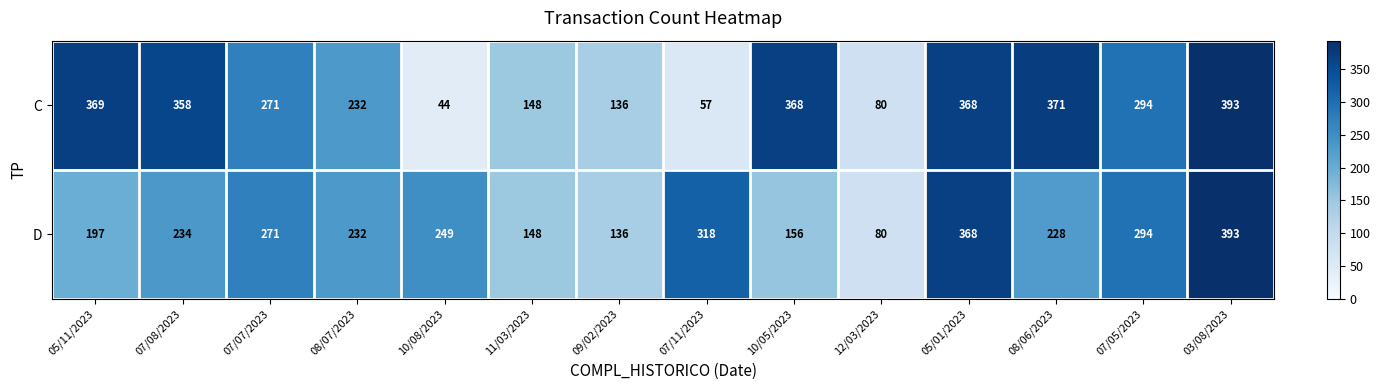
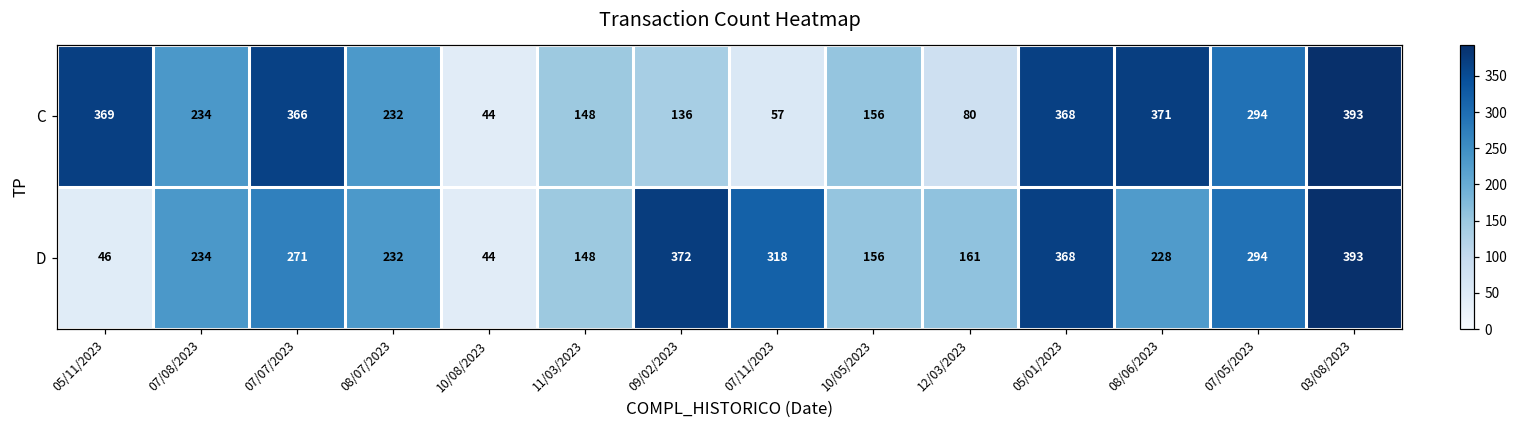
C, 07/08/2023: 358 -> 234
C, 07/07/2023: 271 -> 366
C, 10/05/2023: 368 -> 156
D, 05/11/2023: 197 -> 46
D, 10/08/2023: 249 -> 44
D, 09/02/2023: 136 -> 372
D, 12/03/2023: 80 -> 161
